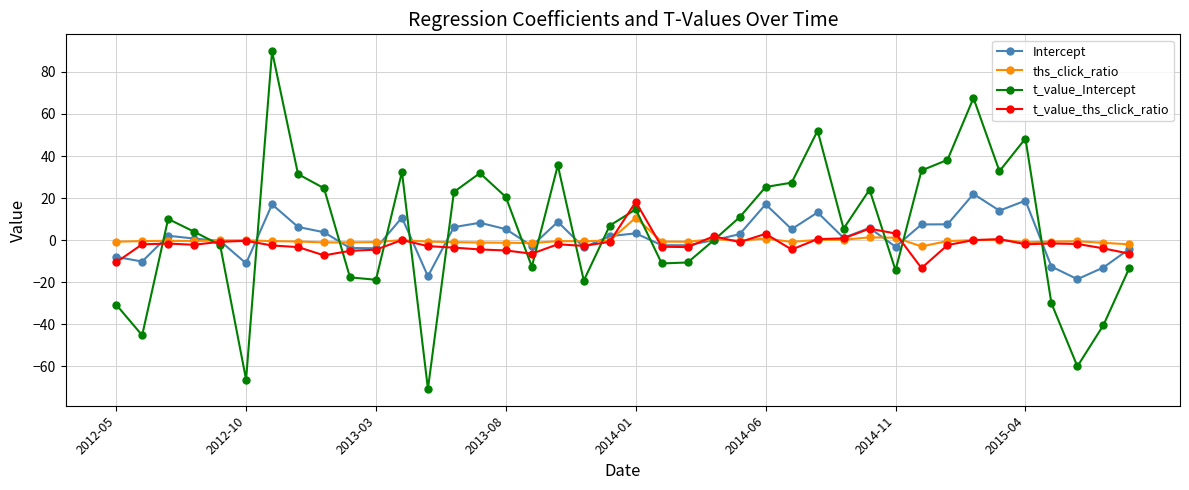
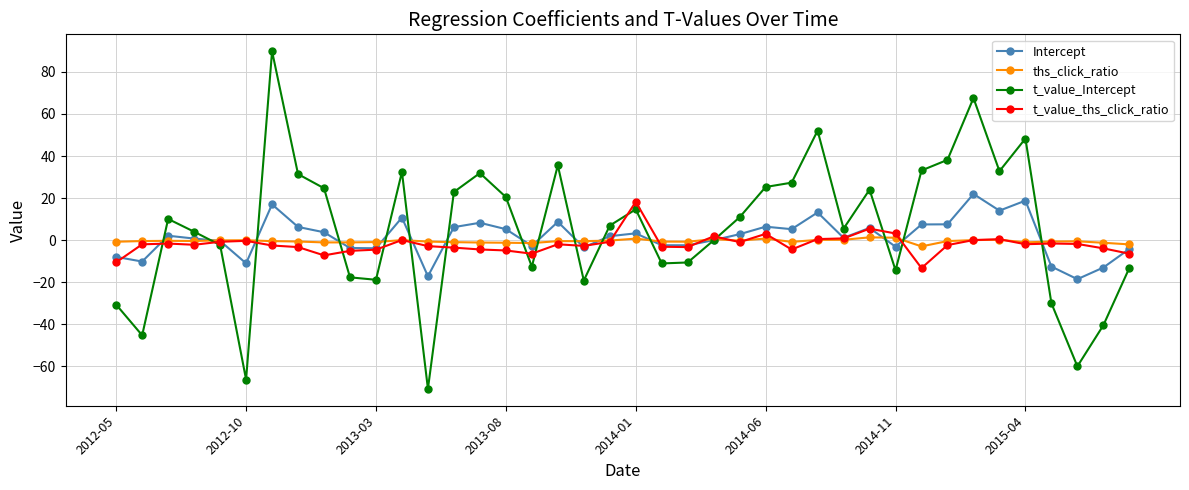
ths_click_ratio, 2014-01: 11 -> 1
Intercept, 2014-06: 17 -> 6
